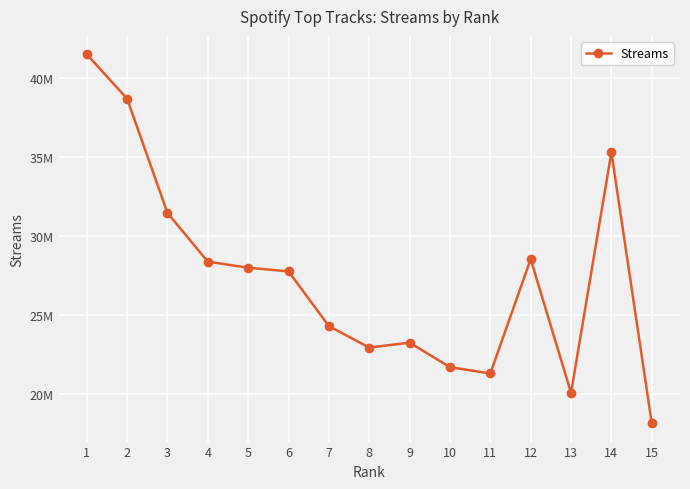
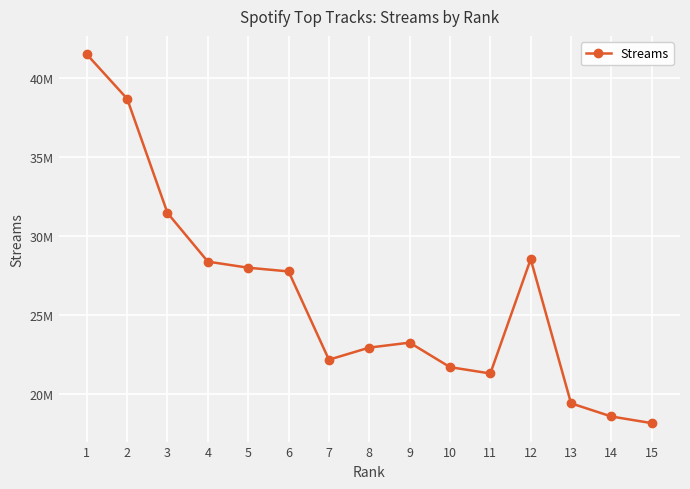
7: 24300000 -> 22200000
13: 20100000 -> 19400000
14: 35300000 -> 18600000
